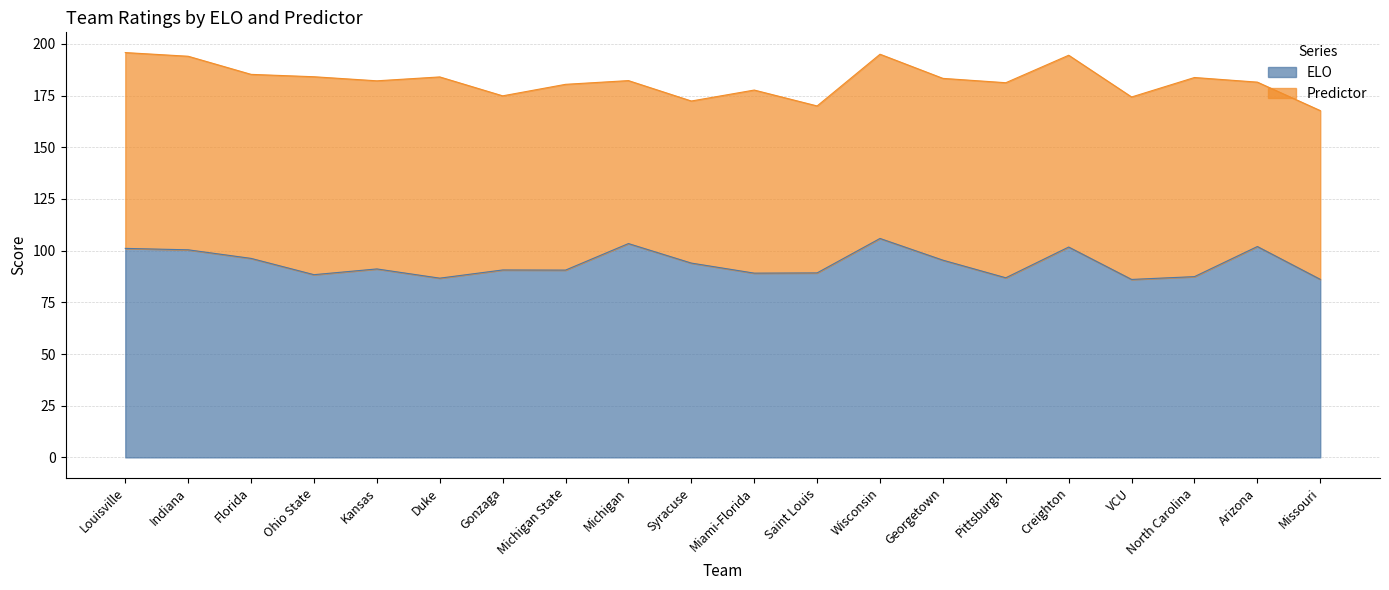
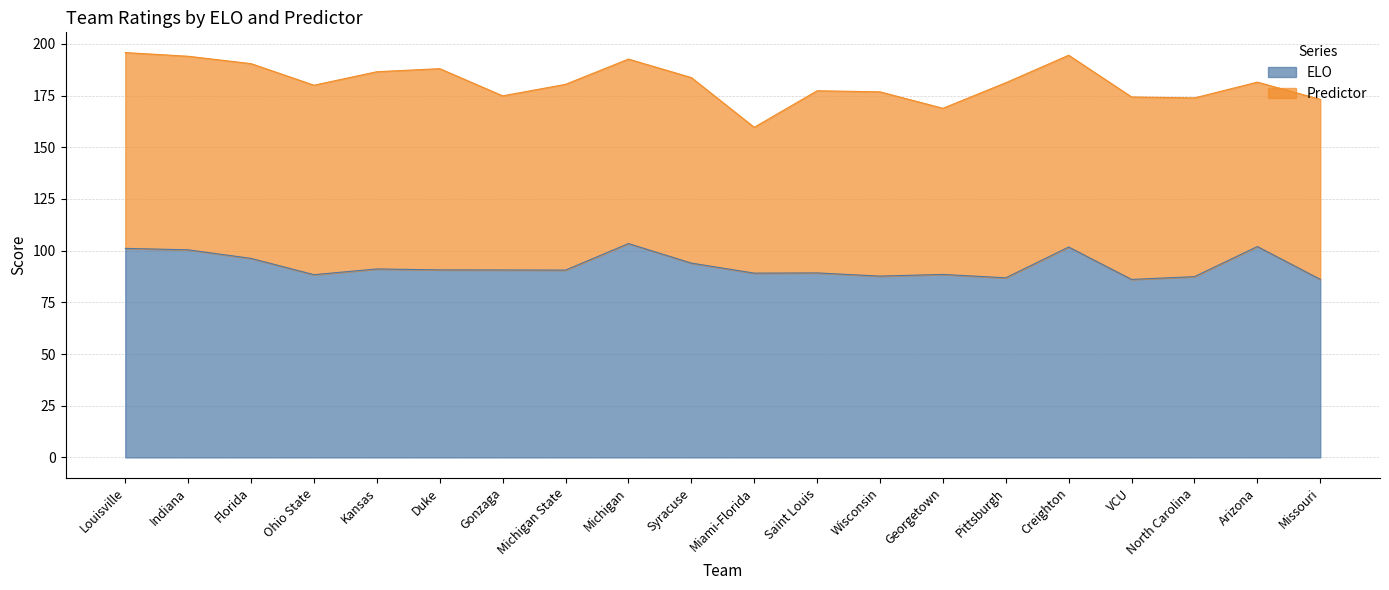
Predictor, Florida: 89 -> 94
Predictor, Ohio State: 96 -> 92
Predictor, Kansas: 91 -> 95
ELO, Duke: 87 -> 91
Predictor, Michigan: 79 -> 89
Predictor, Syracuse: 78 -> 90
Predictor, Miami-Florida: 89 -> 71
Predictor, Saint Louis: 81 -> 88
ELO, Wisconsin: 106 -> 88
ELO, Georgetown: 95 -> 89
Predictor, Georgetown: 88 -> 80
Predictor, North Carolina: 96 -> 86
Predictor, Missouri: 82 -> 87
